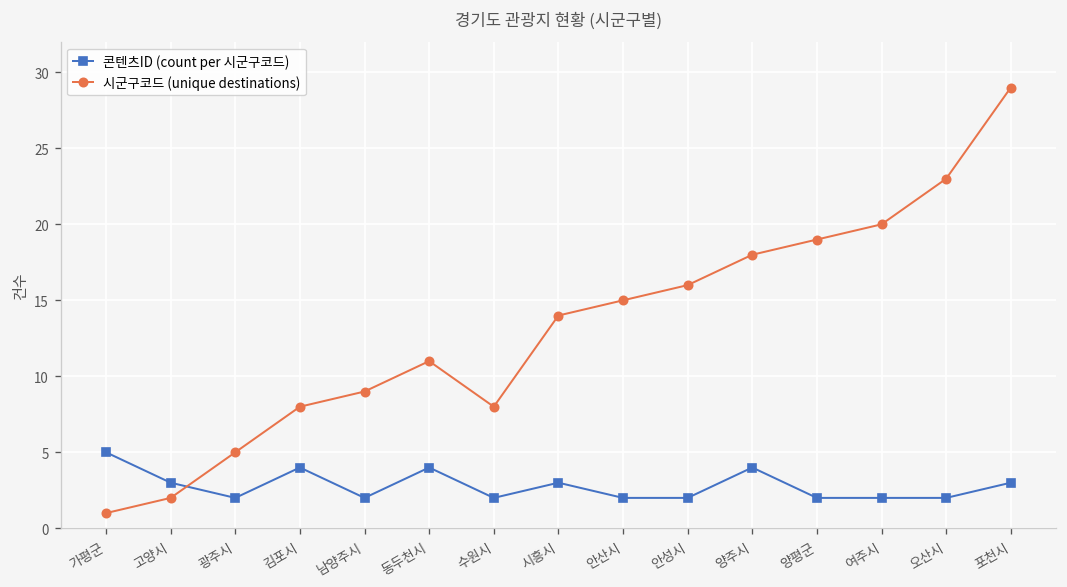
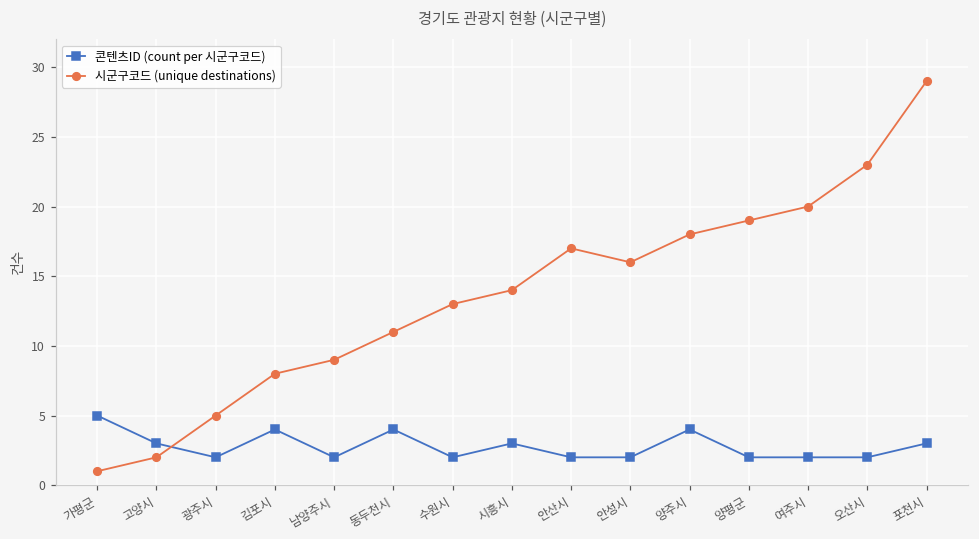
시군구코드 (unique destinations), 수원시: 8 -> 13
시군구코드 (unique destinations), 안산시: 15 -> 17
